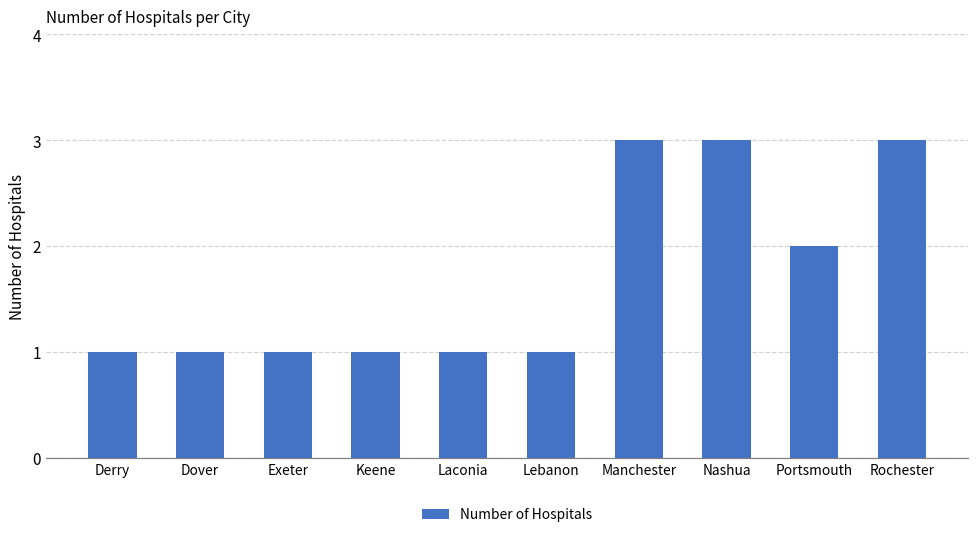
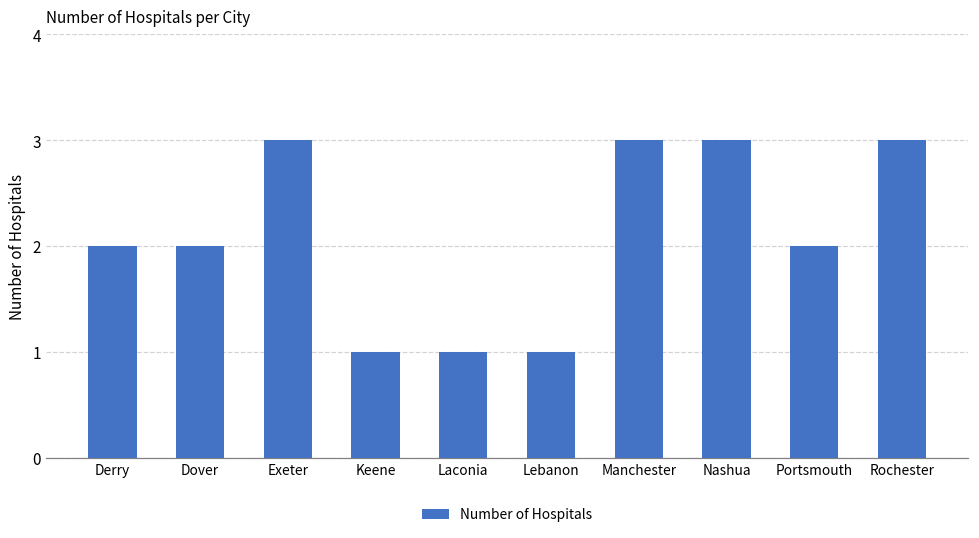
Derry: 1 -> 2
Dover: 1 -> 2
Exeter: 1 -> 3
